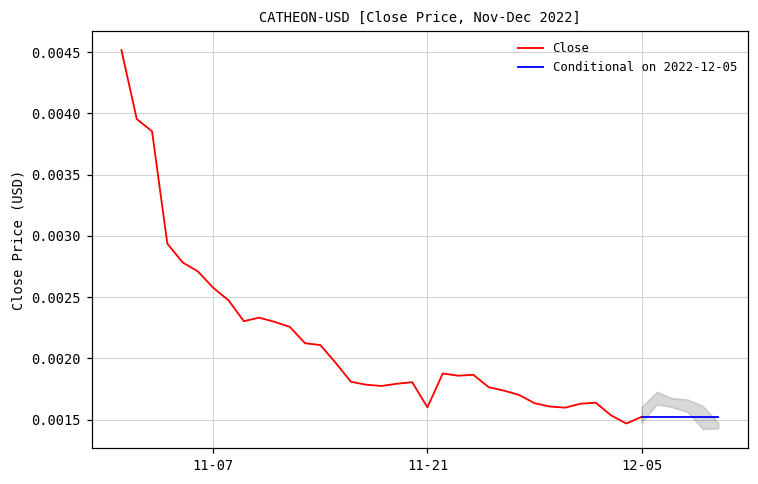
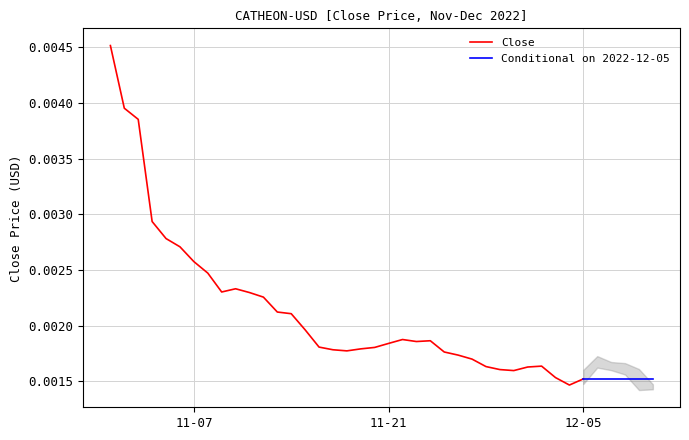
Close, 11-21: 0.00160 -> 0.00184
